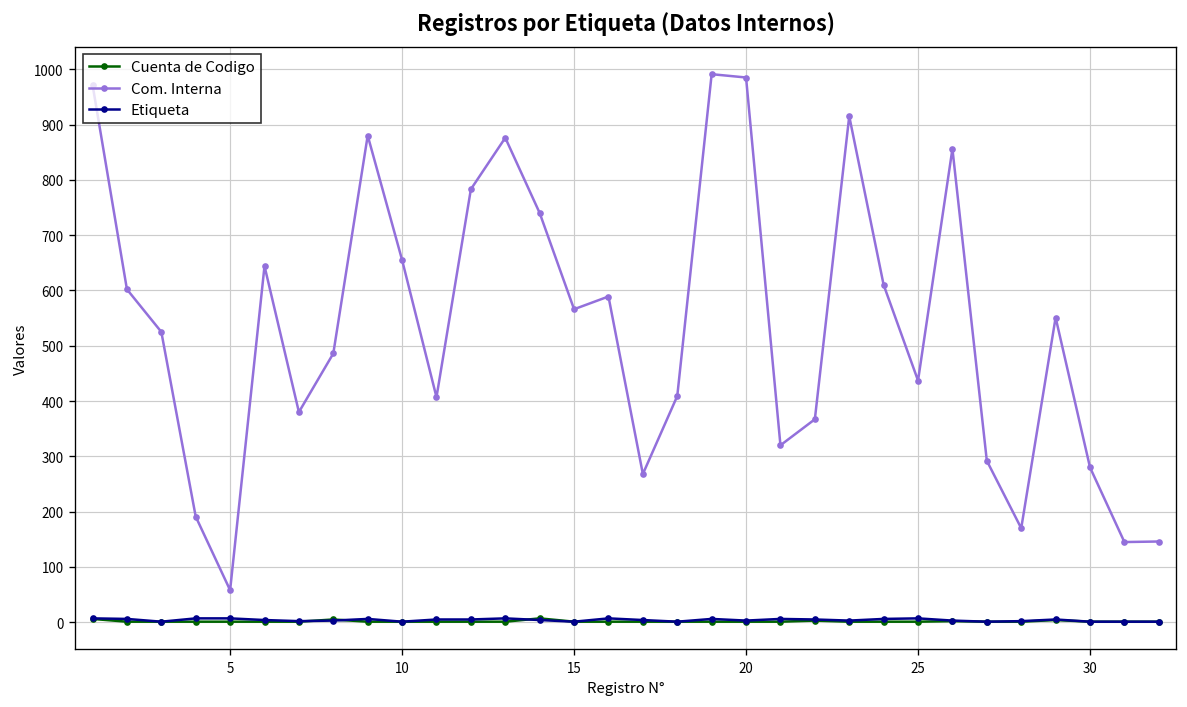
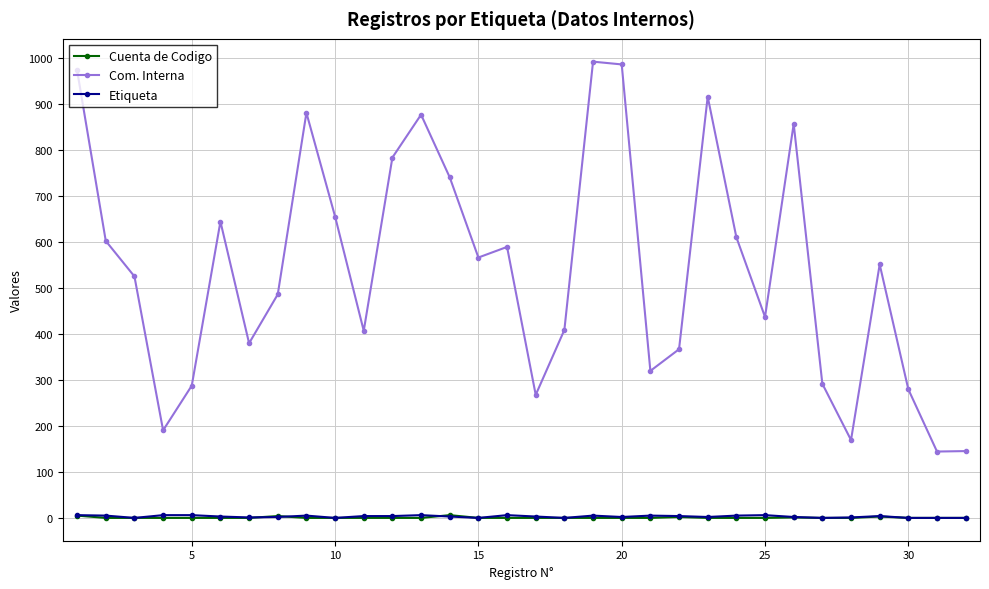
Com. Interna, 5: 60 -> 290
